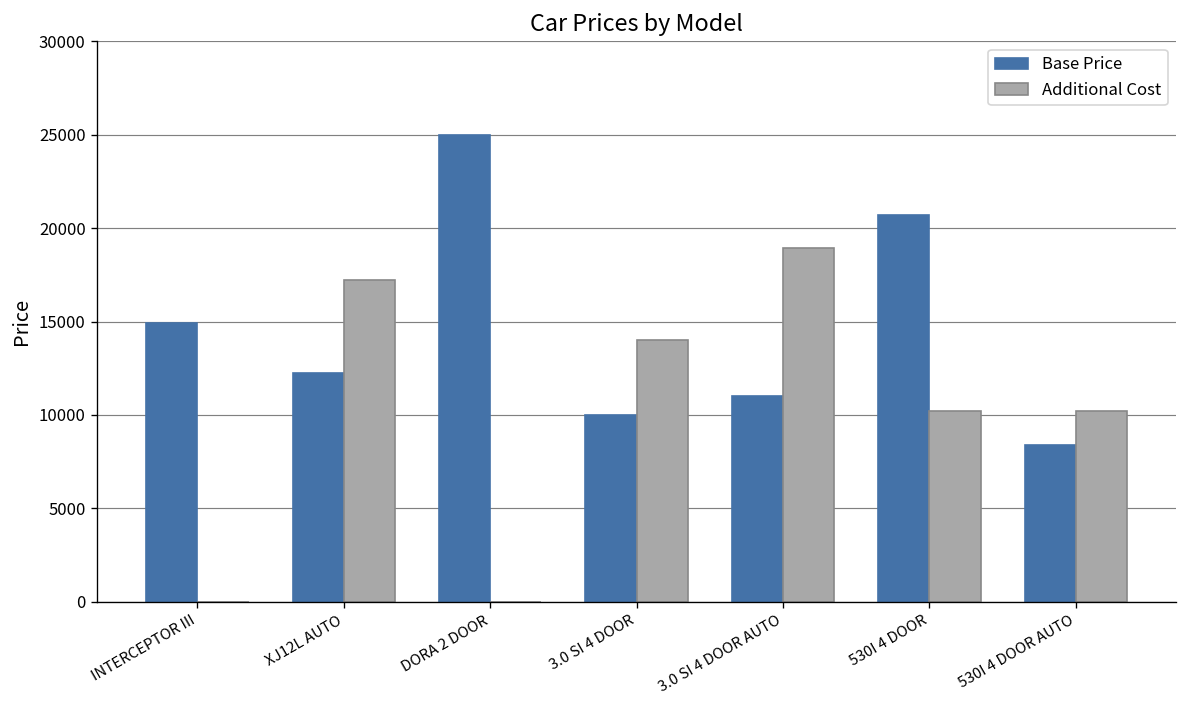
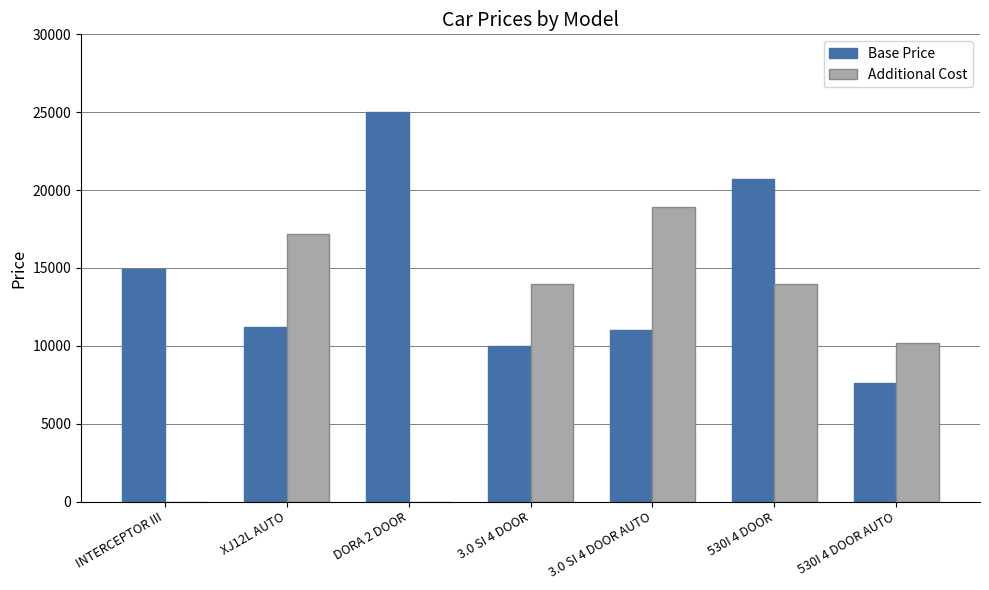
Base Price, XJ12L AUTO: 12300 -> 11200
Additional Cost, 530I 4 DOOR: 10200 -> 14000
Base Price, 530I 4 DOOR AUTO: 8400 -> 7600
